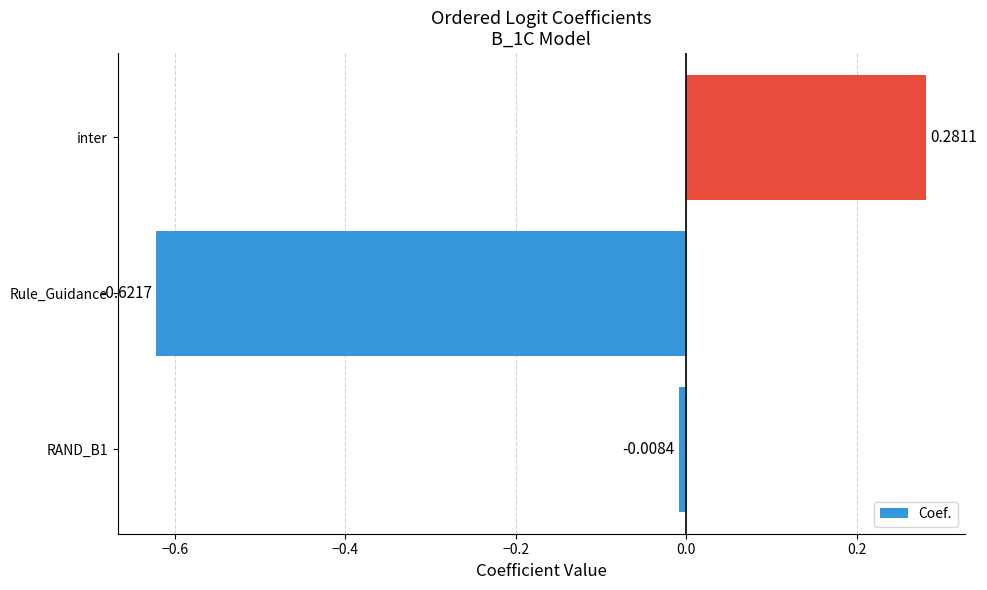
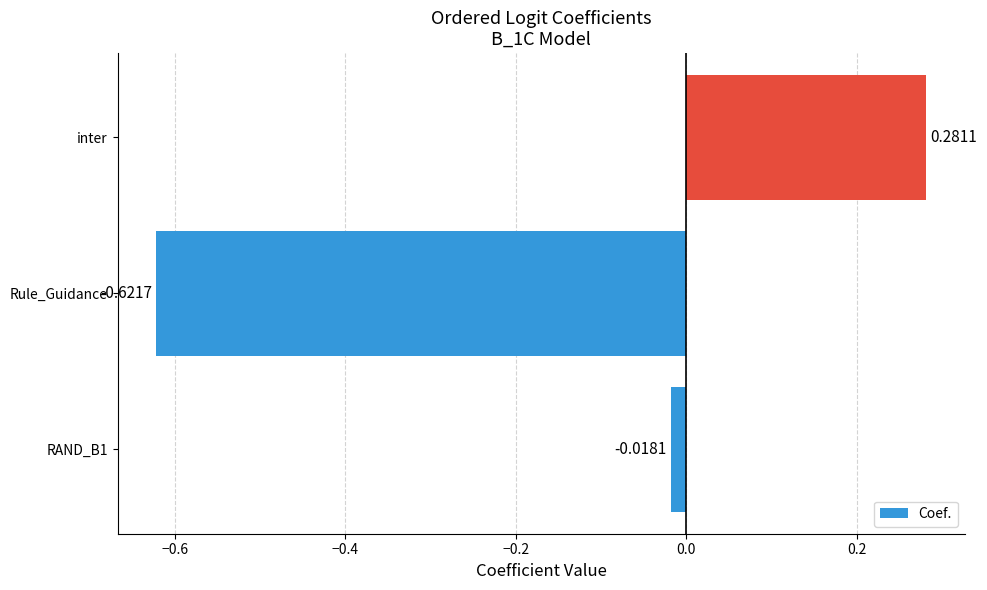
RAND_B1: -0.0084 -> -0.0181
